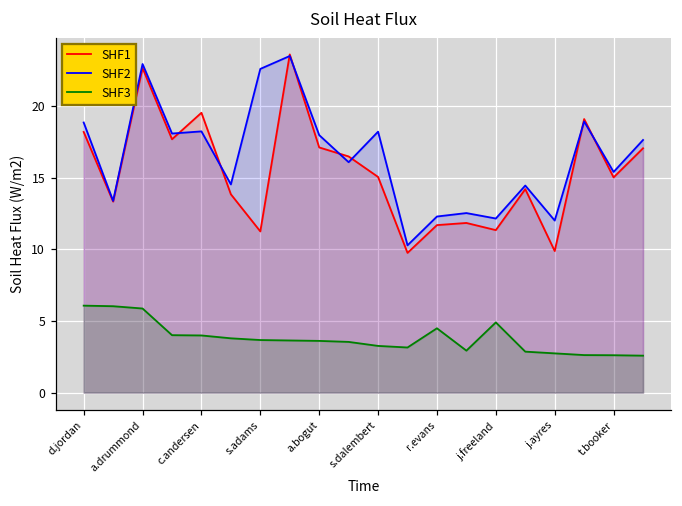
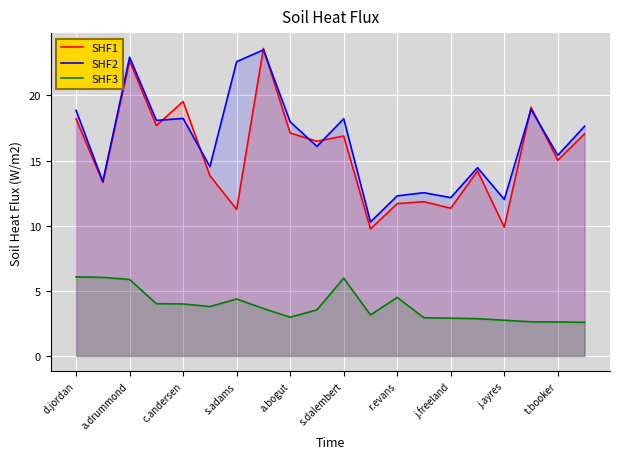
SHF3, s.adams: 3.7 -> 4.4
SHF3, a.bogut: 3.6 -> 3.0
SHF1, s.dalembert: 15.1 -> 16.9
SHF3, s.dalembert: 3.3 -> 6.0
SHF3, j.freeland: 4.9 -> 2.9
